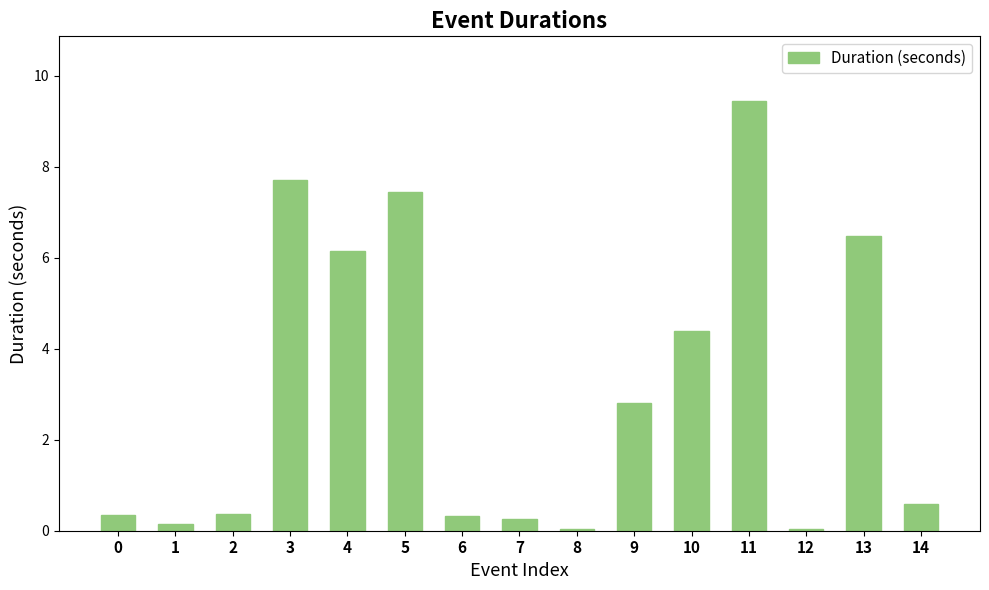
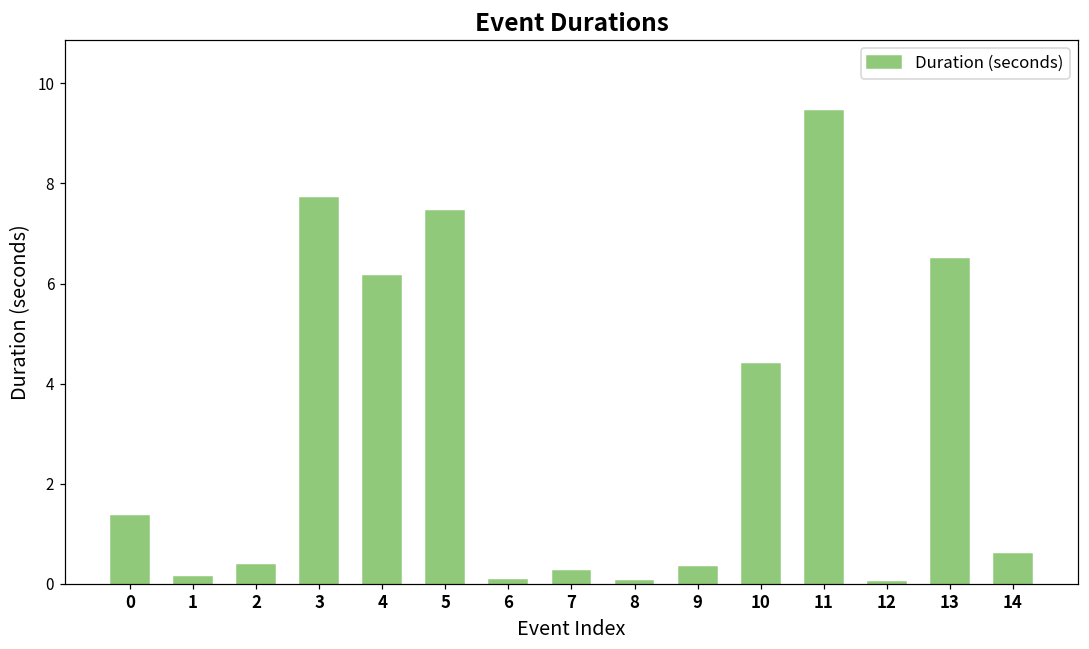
0: 0.3 -> 1.3
6: 0.3 -> 0.1
9: 2.8 -> 0.3
